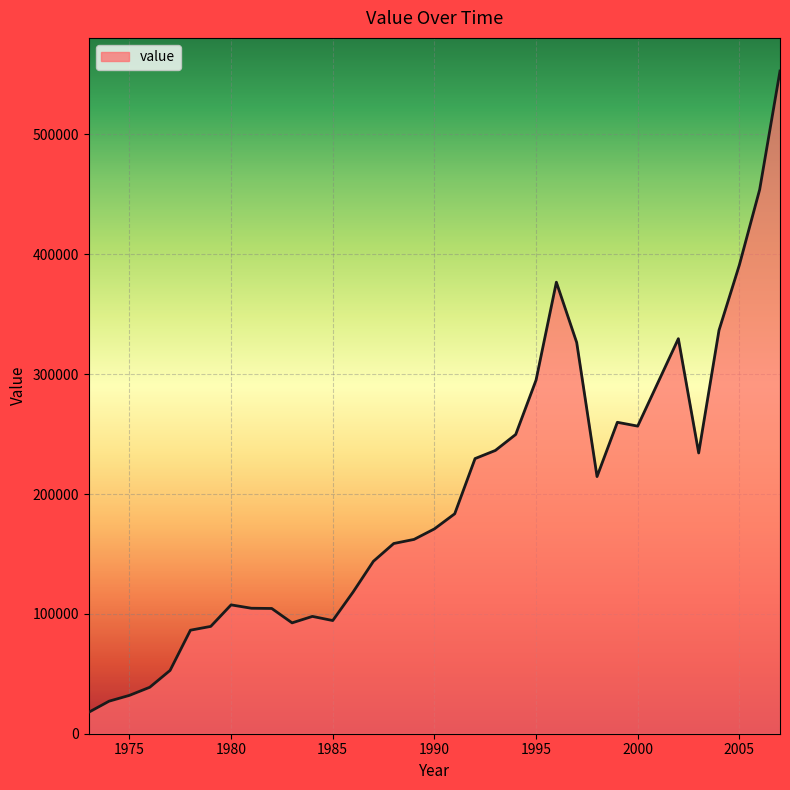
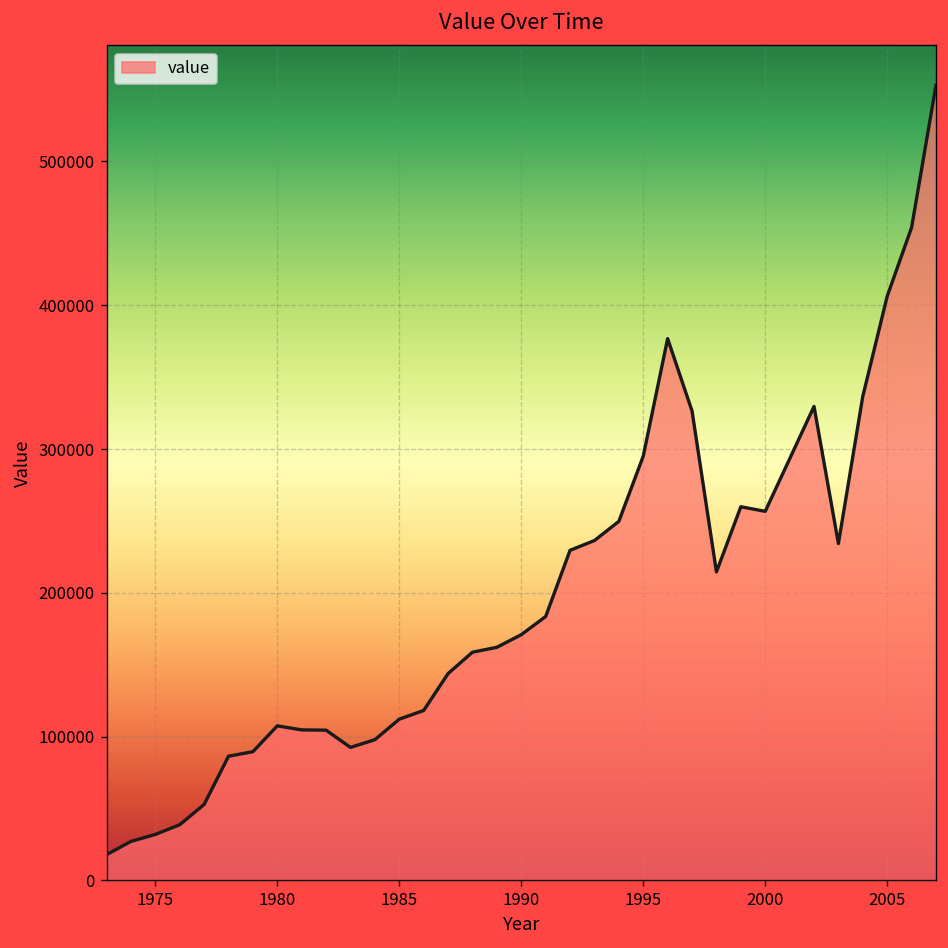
1985: 94000 -> 112000
2005: 391000 -> 406000
